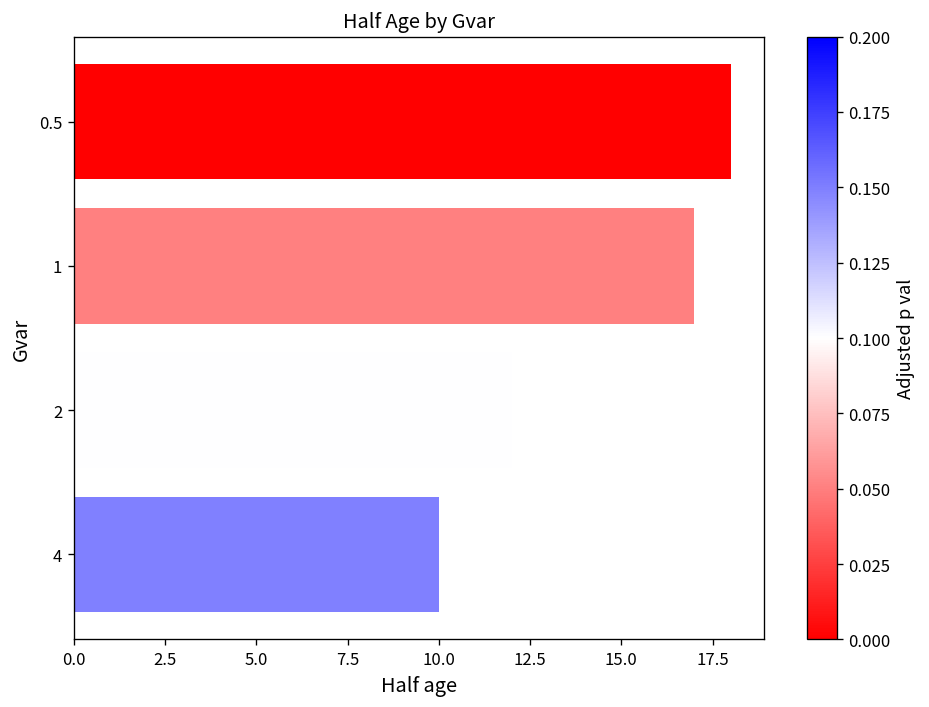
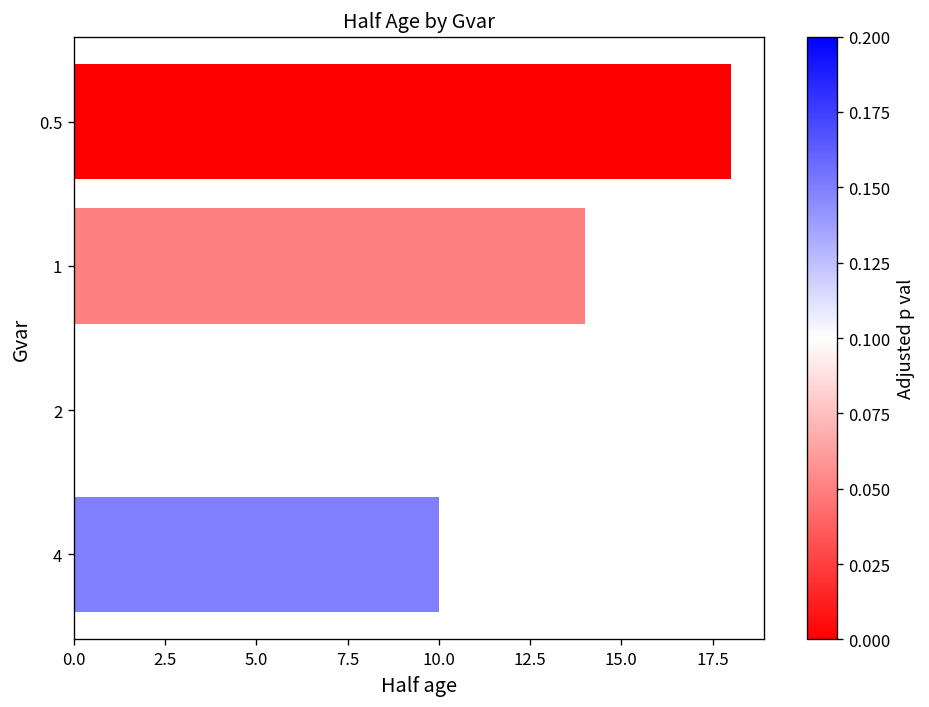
1: 17 -> 14
